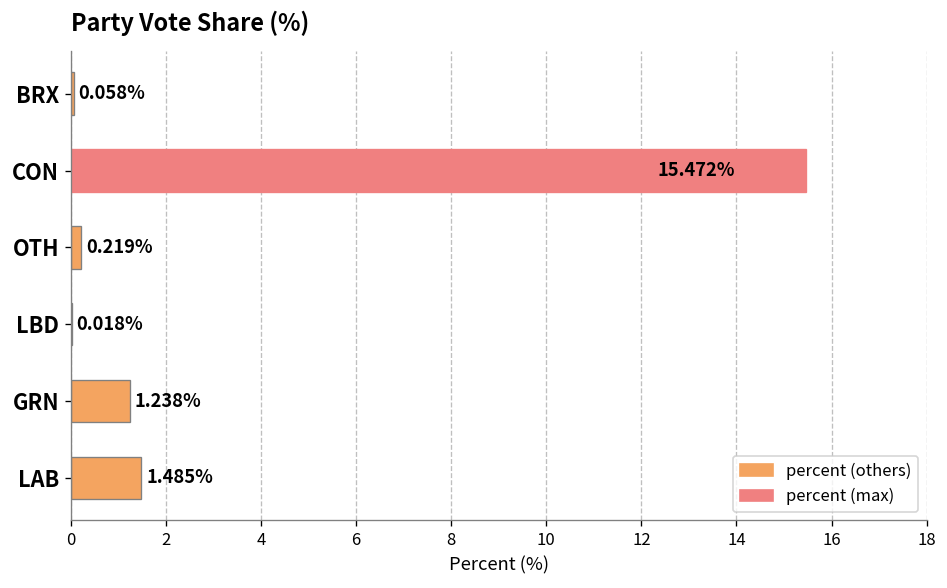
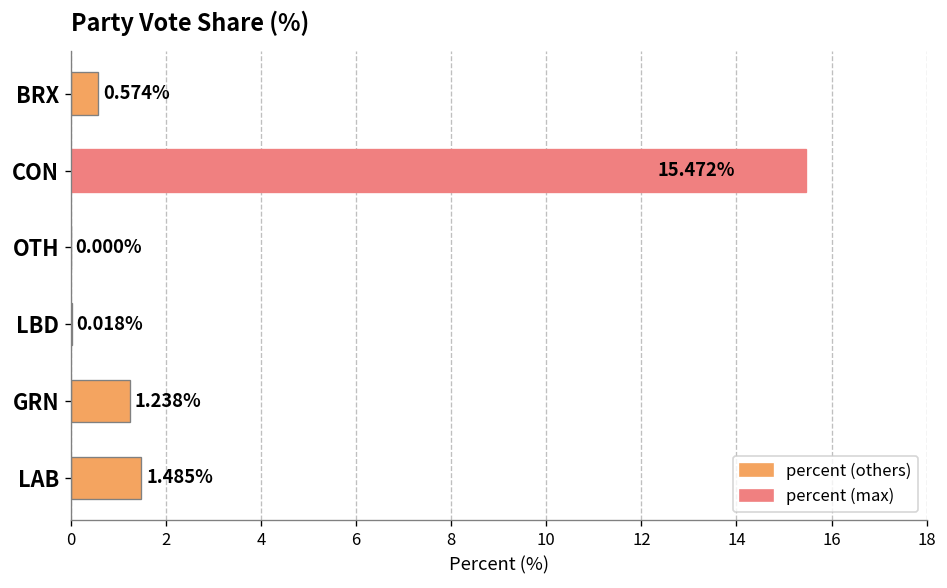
BRX: 0.058% -> 0.574%
OTH: 0.219% -> 0.000%
